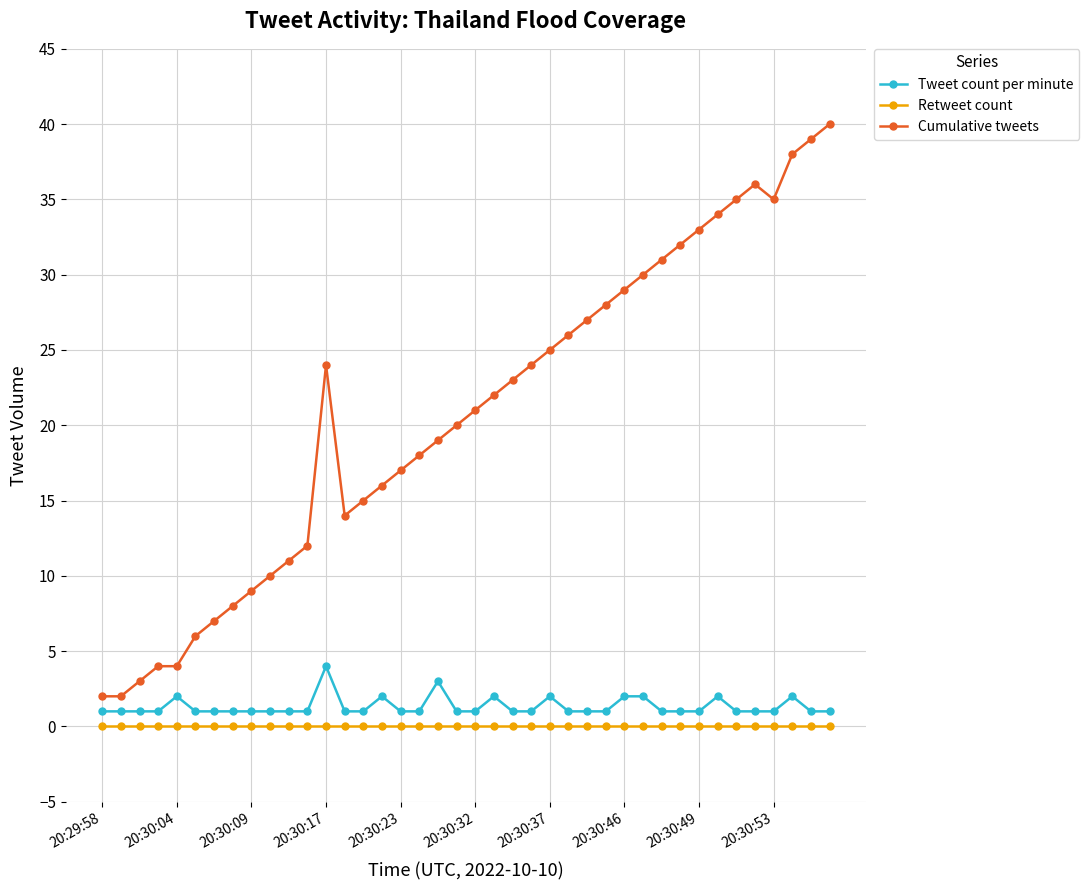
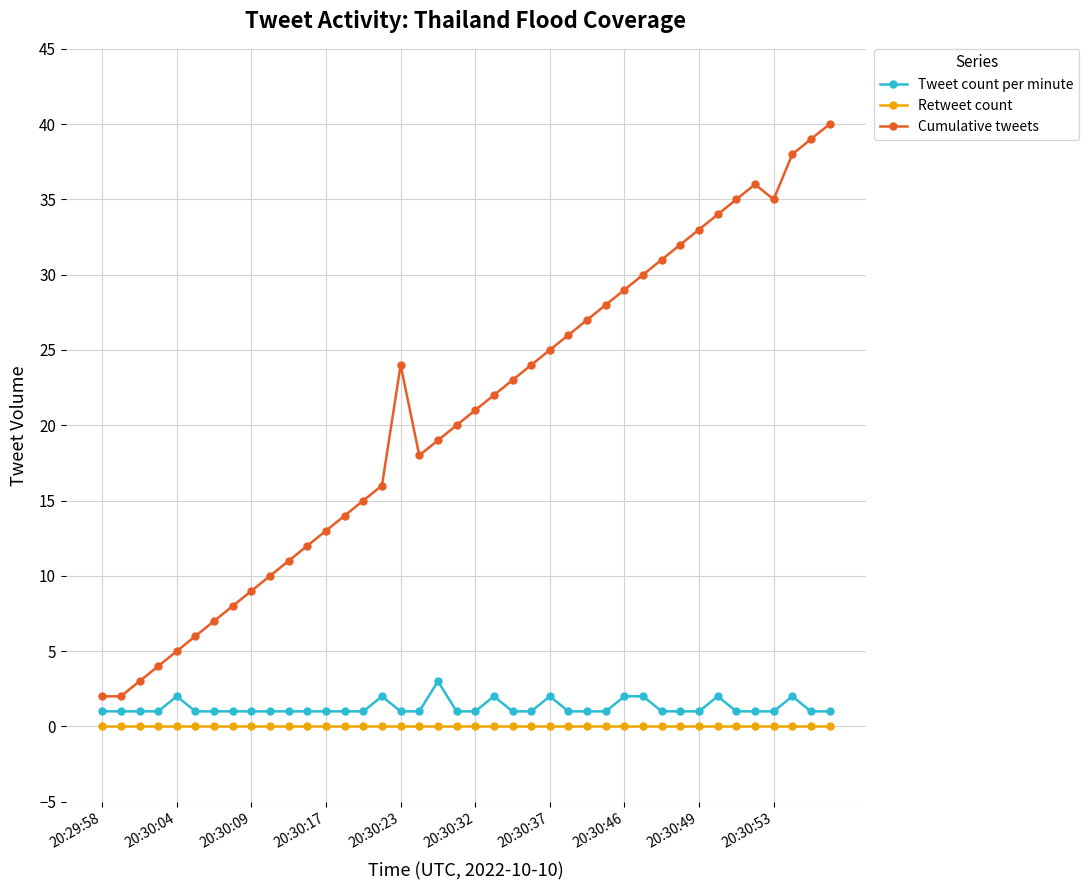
Cumulative tweets, 20:30:04: 4 -> 5
Tweet count per minute, 20:30:17: 4 -> 1
Cumulative tweets, 20:30:17: 24 -> 13
Cumulative tweets, 20:30:23: 17 -> 24
